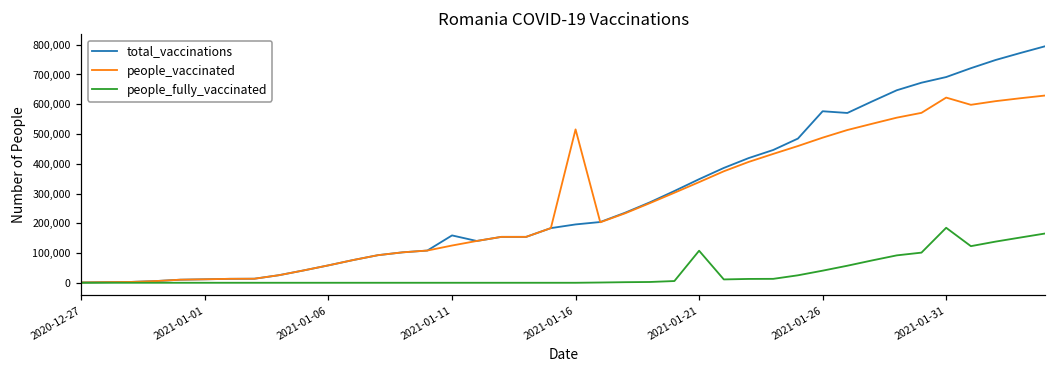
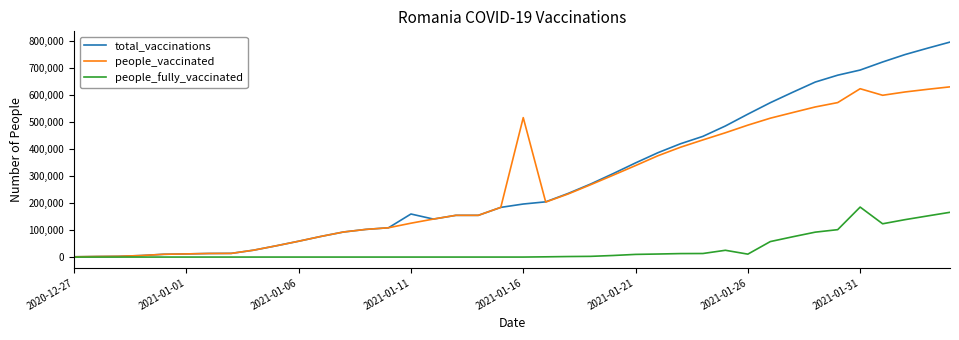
people_fully_vaccinated, 2021-01-21: 110,000 -> 10,000
total_vaccinations, 2021-01-26: 580,000 -> 530,000
people_fully_vaccinated, 2021-01-26: 40,000 -> 10,000
